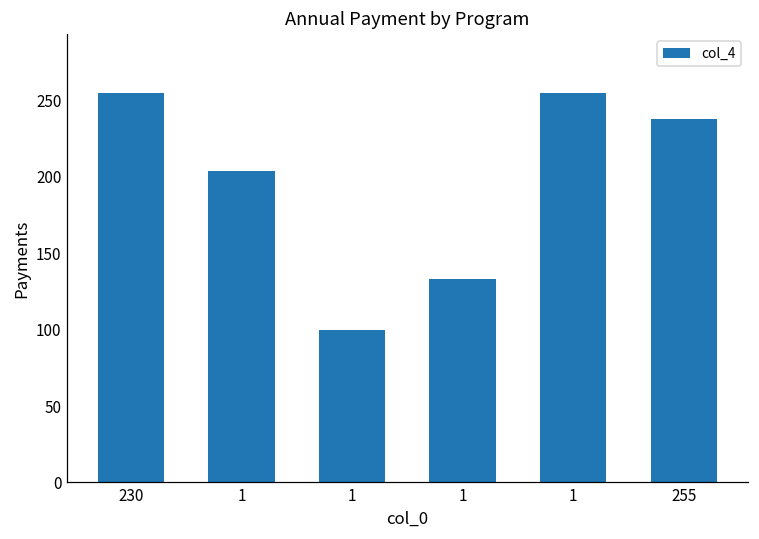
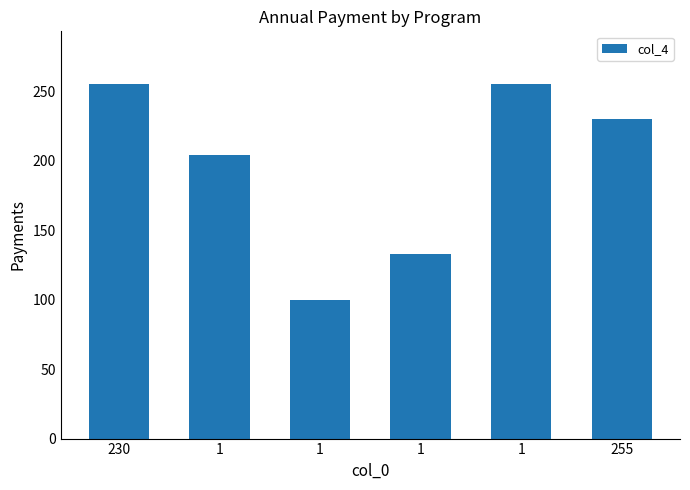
255: 238 -> 230
